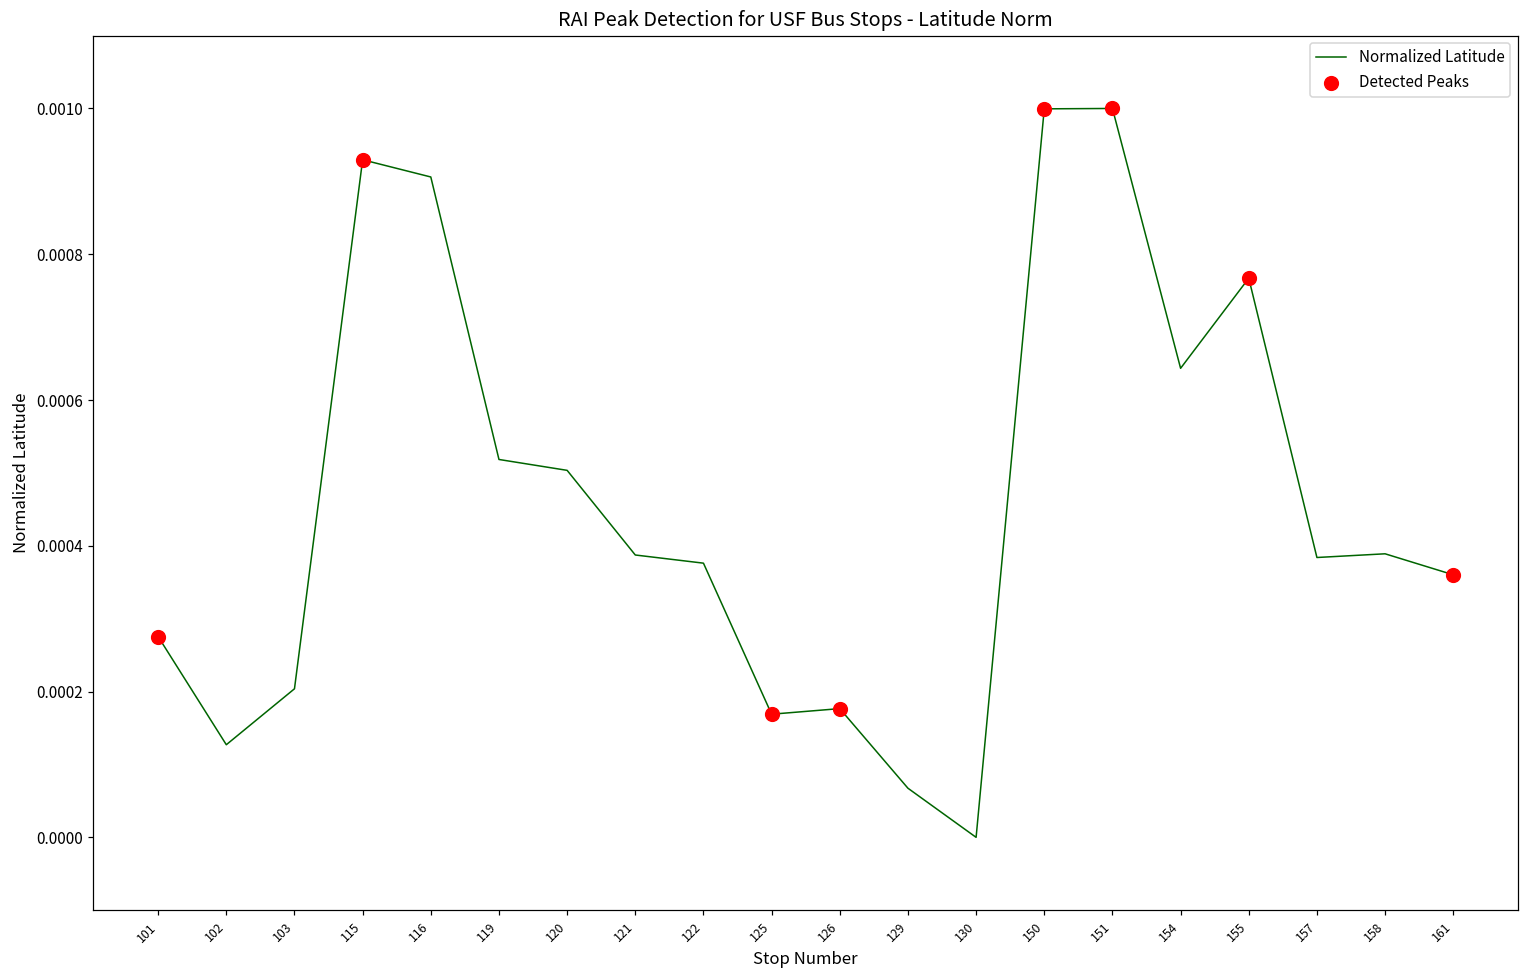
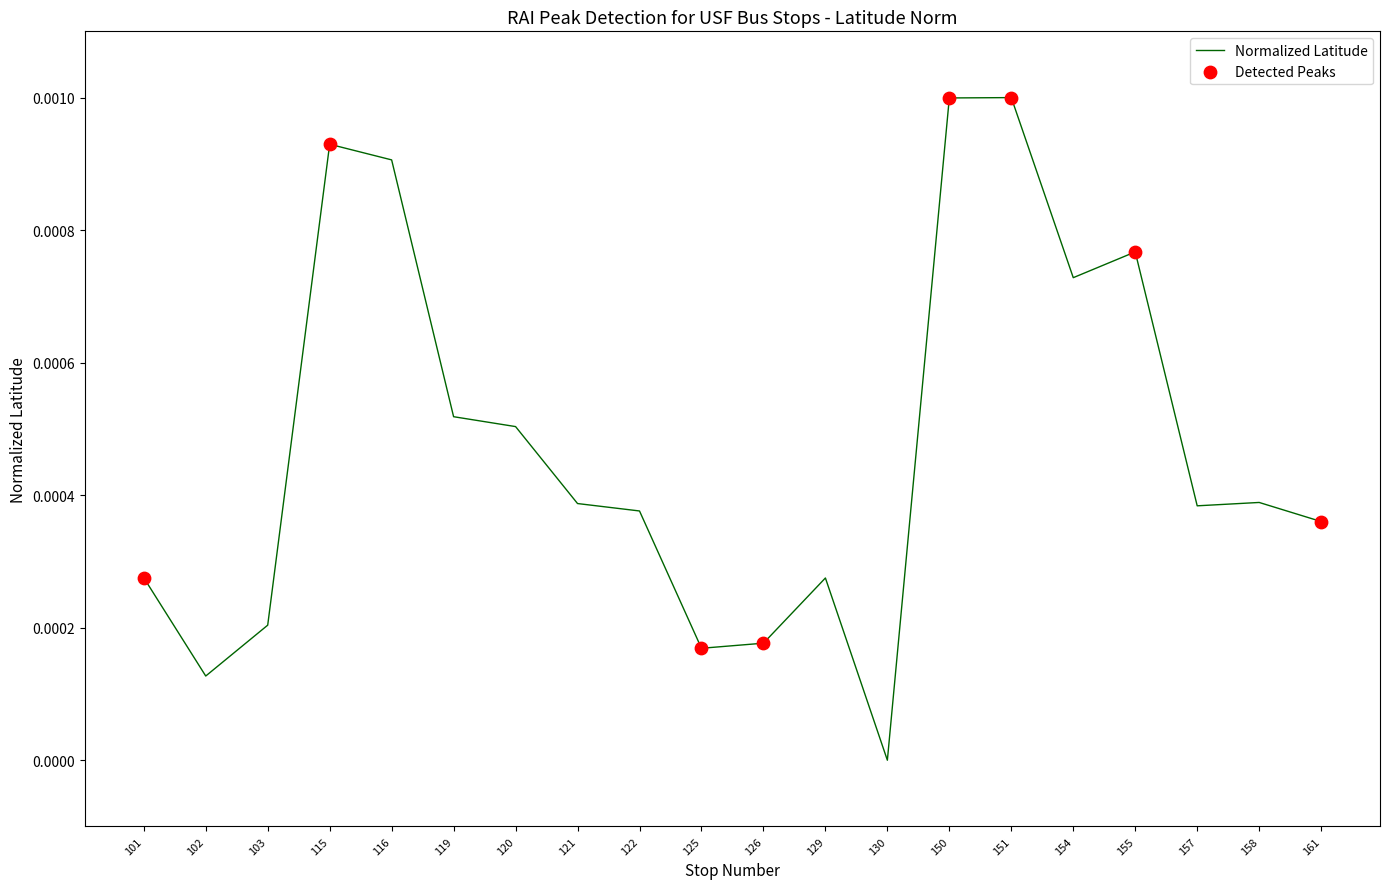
Normalized Latitude, 129: 0.00007 -> 0.00028
Normalized Latitude, 154: 0.00064 -> 0.00073
